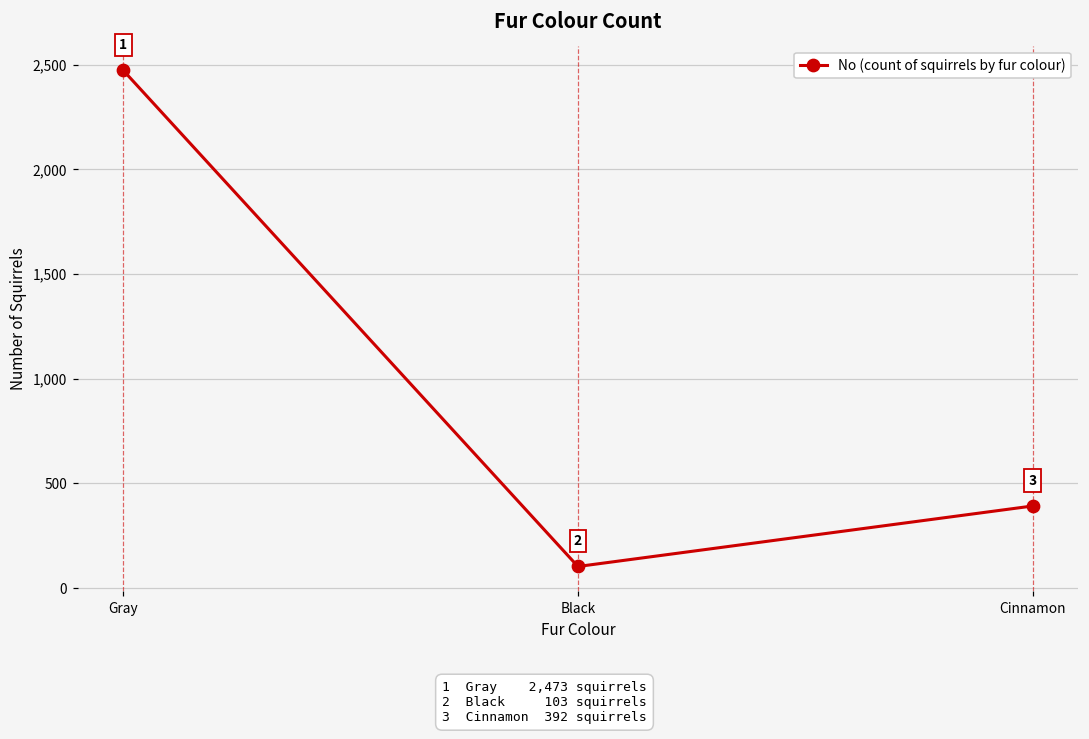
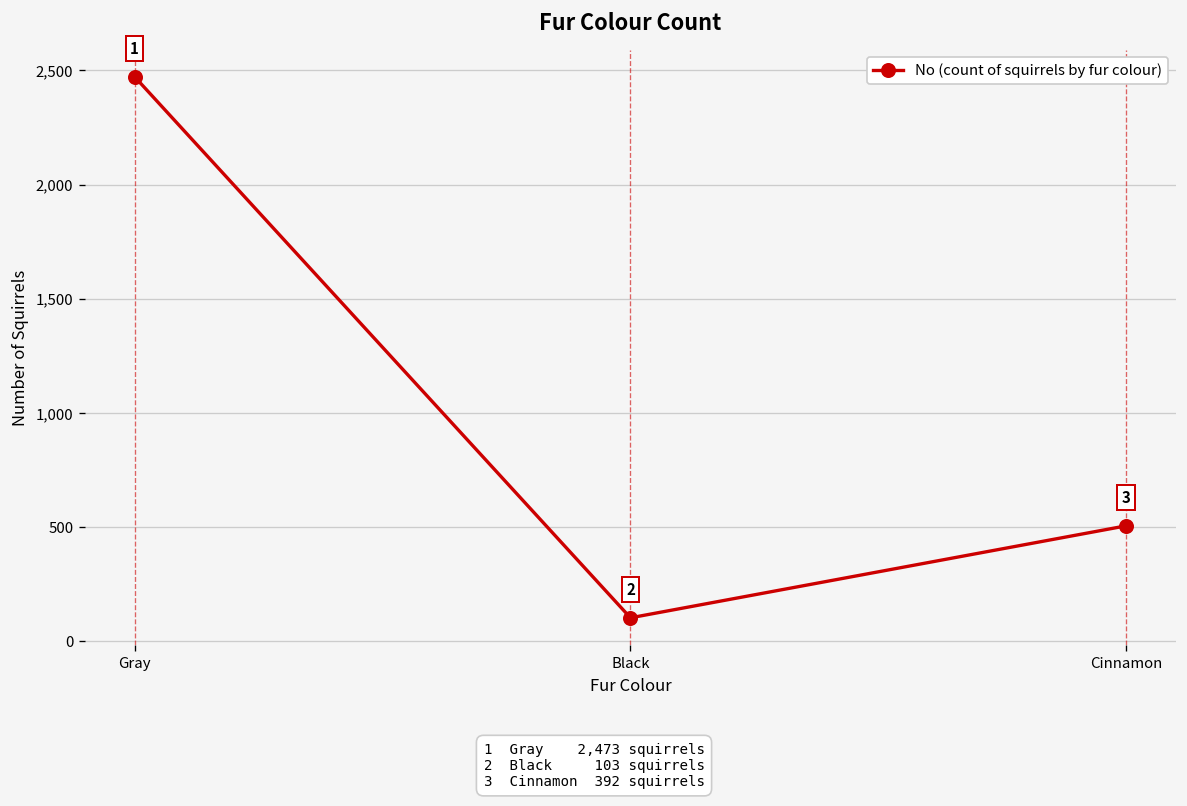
Cinnamon: 390 -> 510
